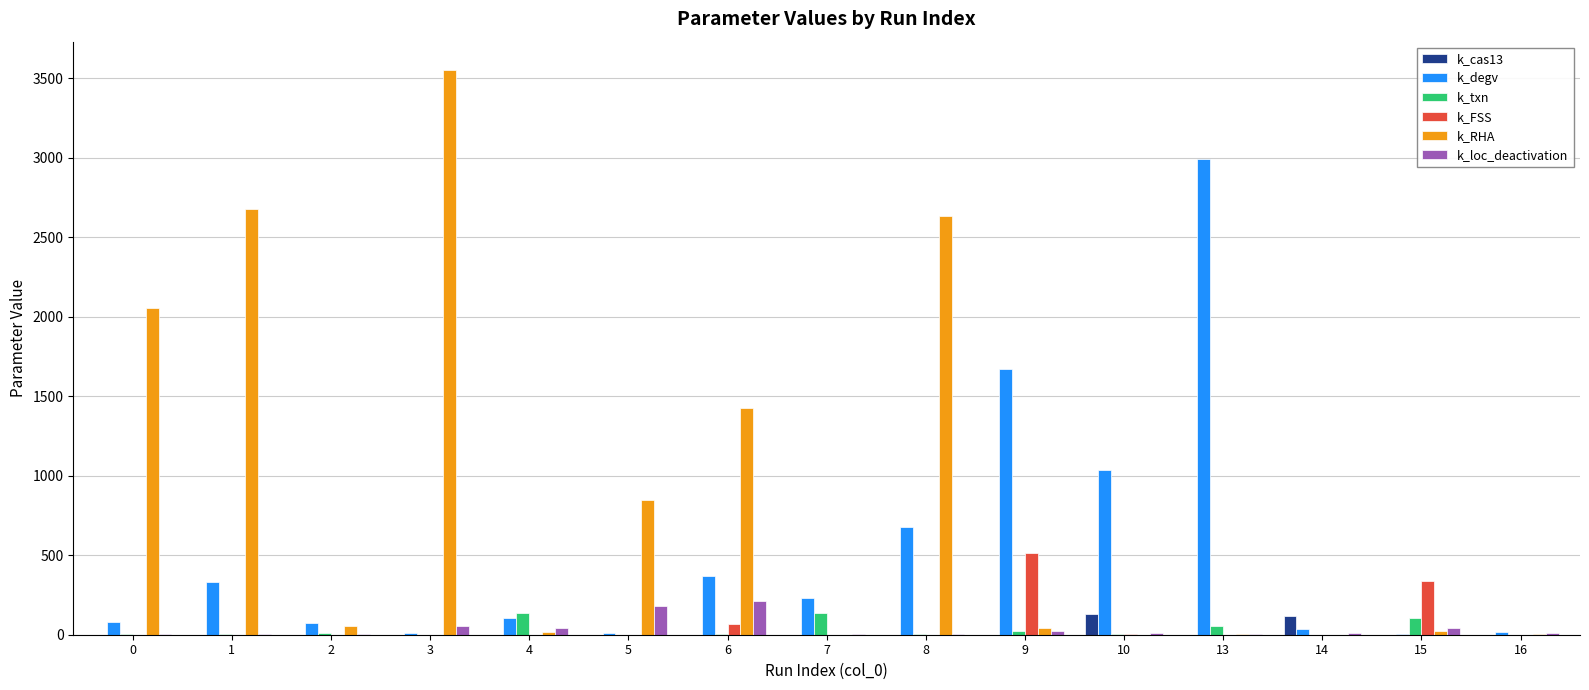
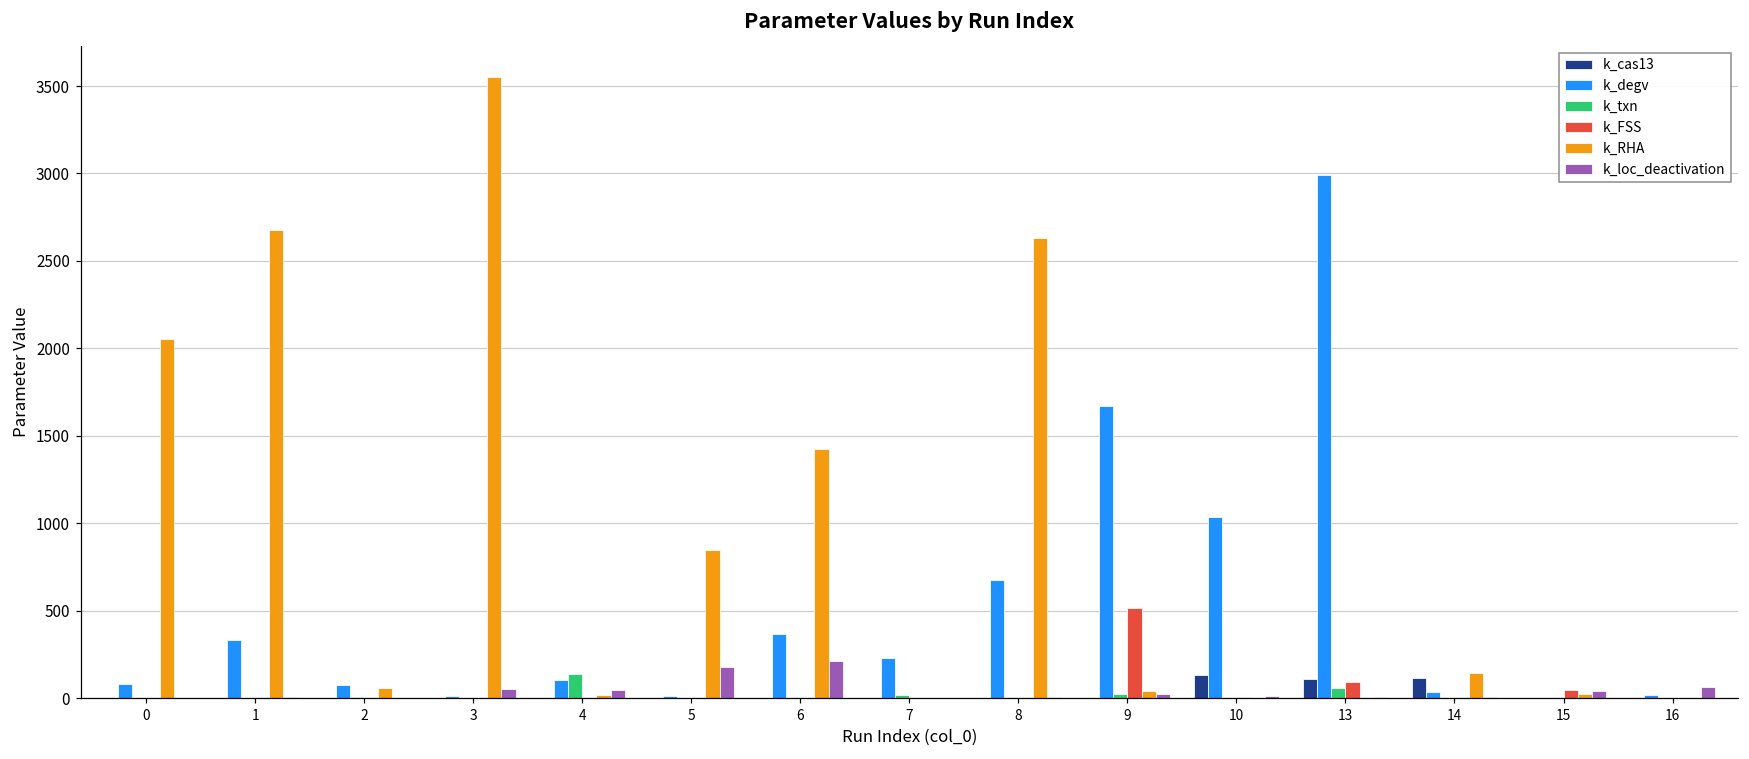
k_FSS, 6: 70 -> 0
k_txn, 7: 140 -> 20
k_cas13, 13: 0 -> 110
k_FSS, 13: 0 -> 90
k_RHA, 14: 0 -> 140
k_txn, 15: 100 -> 0
k_FSS, 15: 340 -> 50
k_loc_deactivation, 16: 10 -> 60
